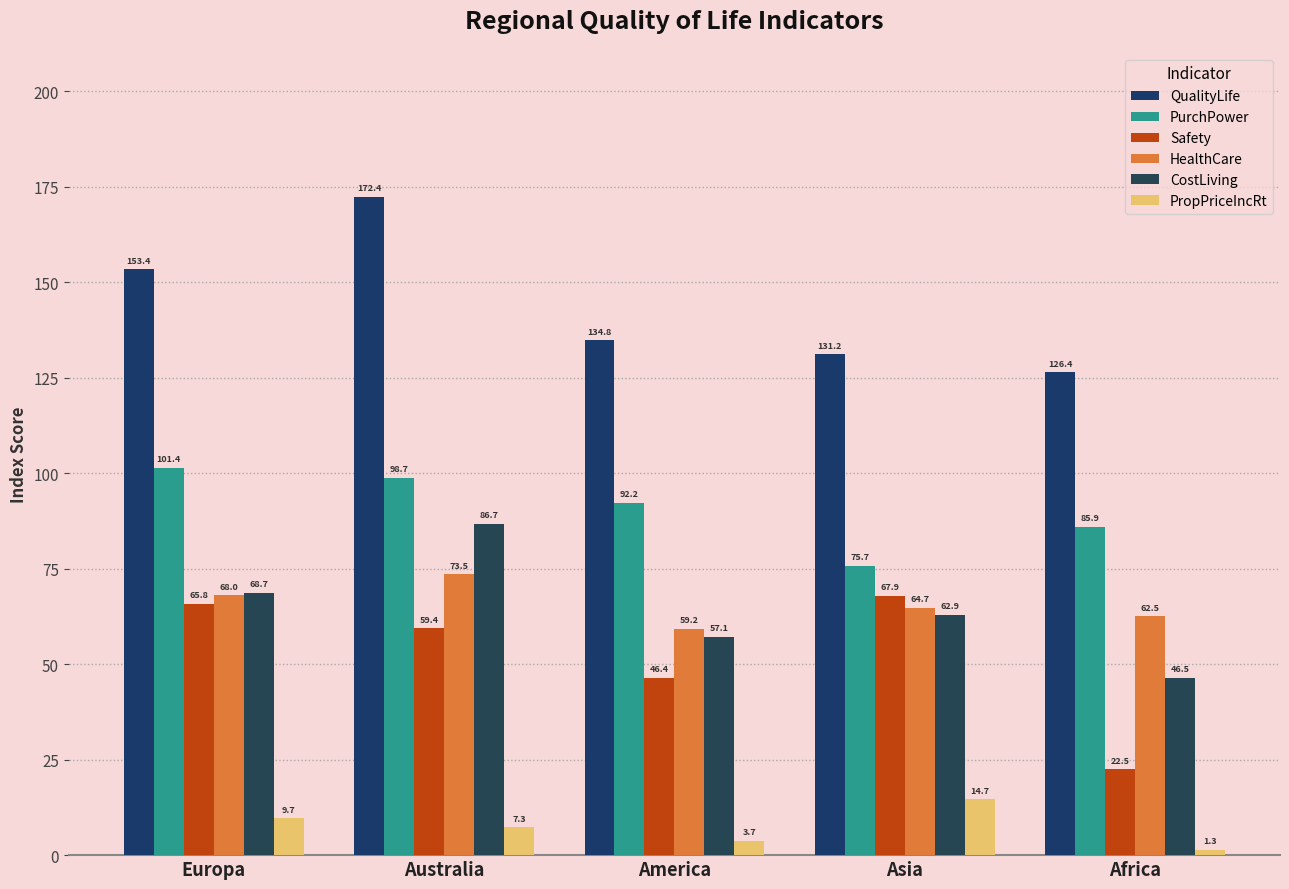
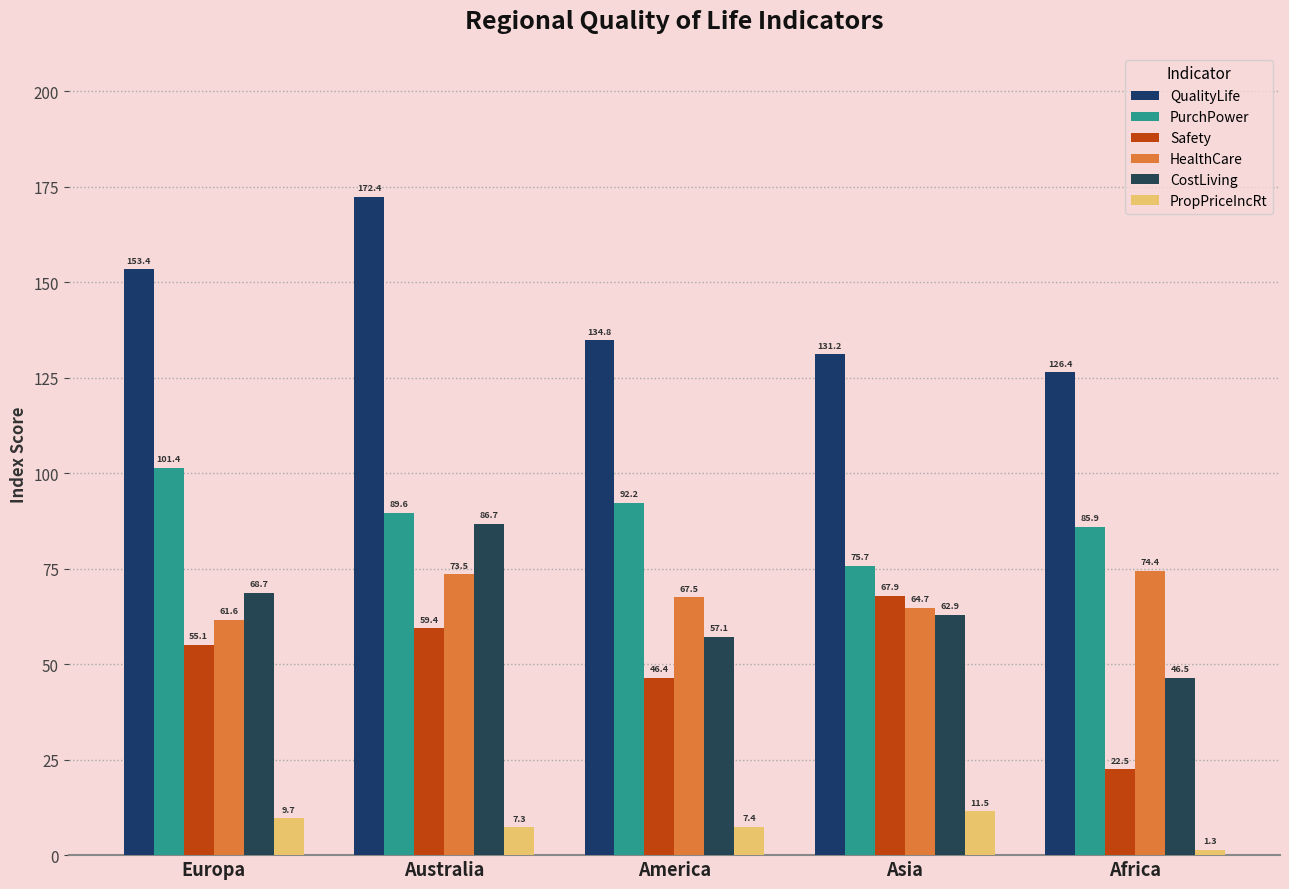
Safety, Europa: 65.8 -> 55.1
HealthCare, Europa: 68.0 -> 61.6
PurchPower, Australia: 98.7 -> 89.6
HealthCare, America: 59.2 -> 67.5
PropPriceIncRt, America: 3.7 -> 7.4
PropPriceIncRt, Asia: 14.7 -> 11.5
HealthCare, Africa: 62.5 -> 74.4
